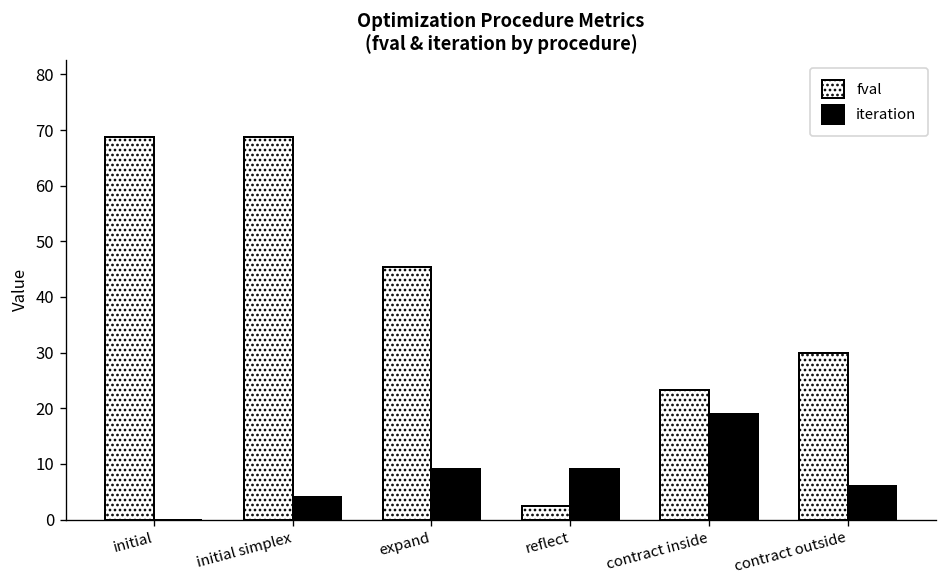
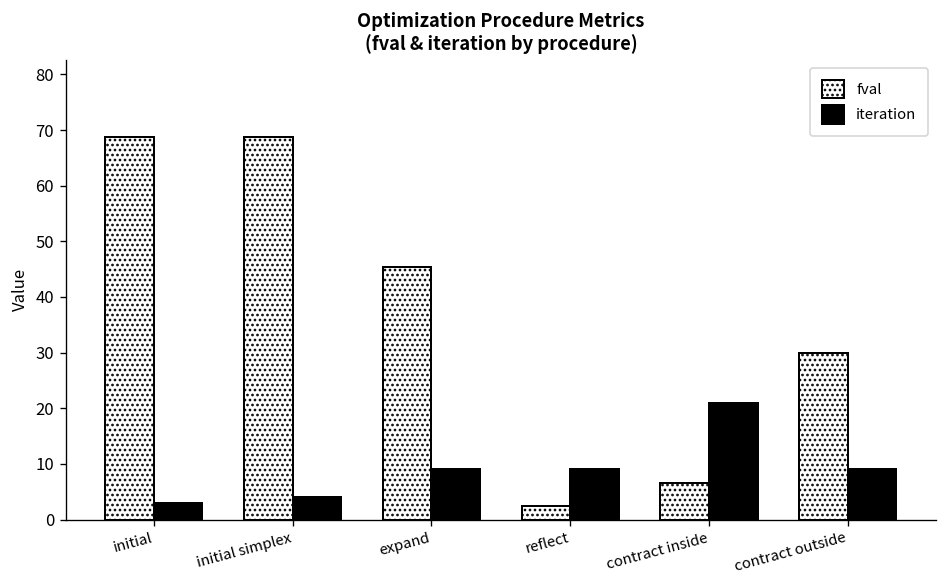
iteration, initial: 0 -> 3
fval, contract inside: 23 -> 7
iteration, contract inside: 19 -> 21
iteration, contract outside: 6 -> 9
